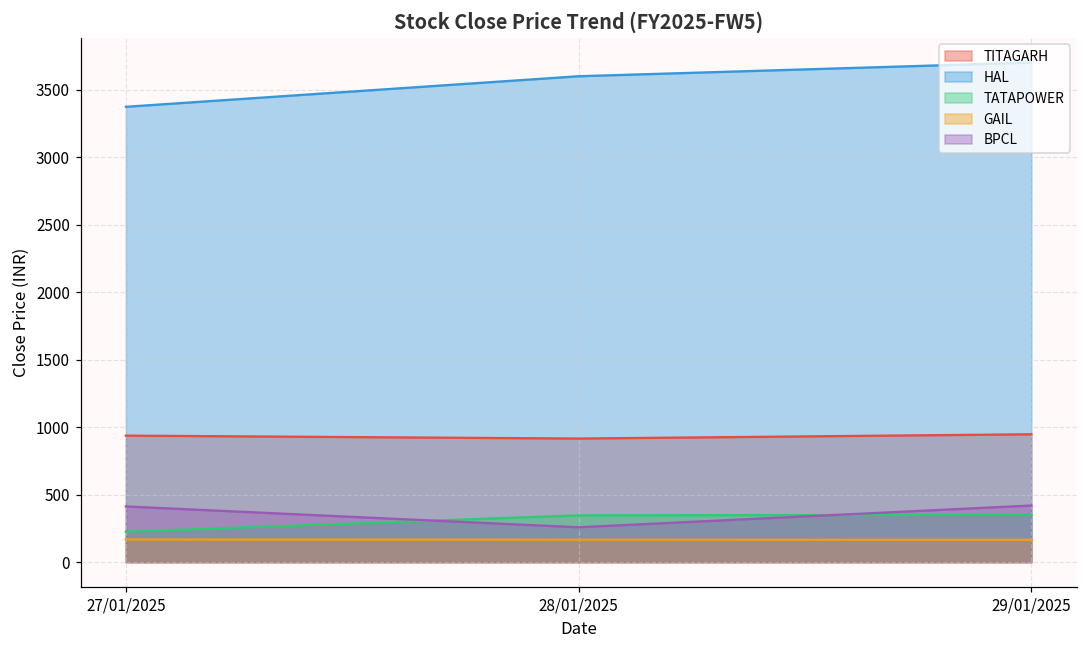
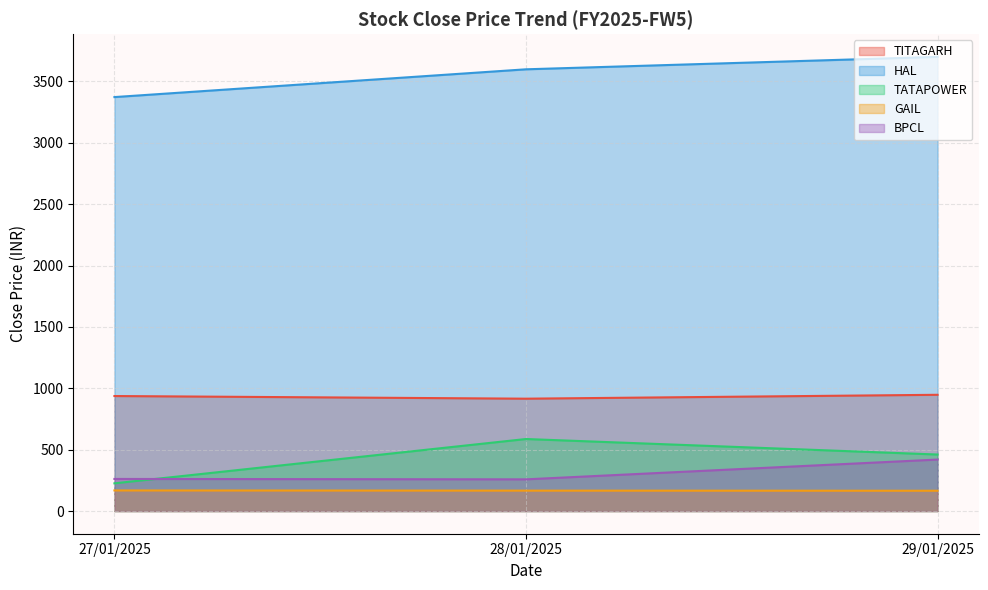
BPCL, 27/01/2025: 410 -> 260
TATAPOWER, 28/01/2025: 350 -> 590
TATAPOWER, 29/01/2025: 350 -> 460
